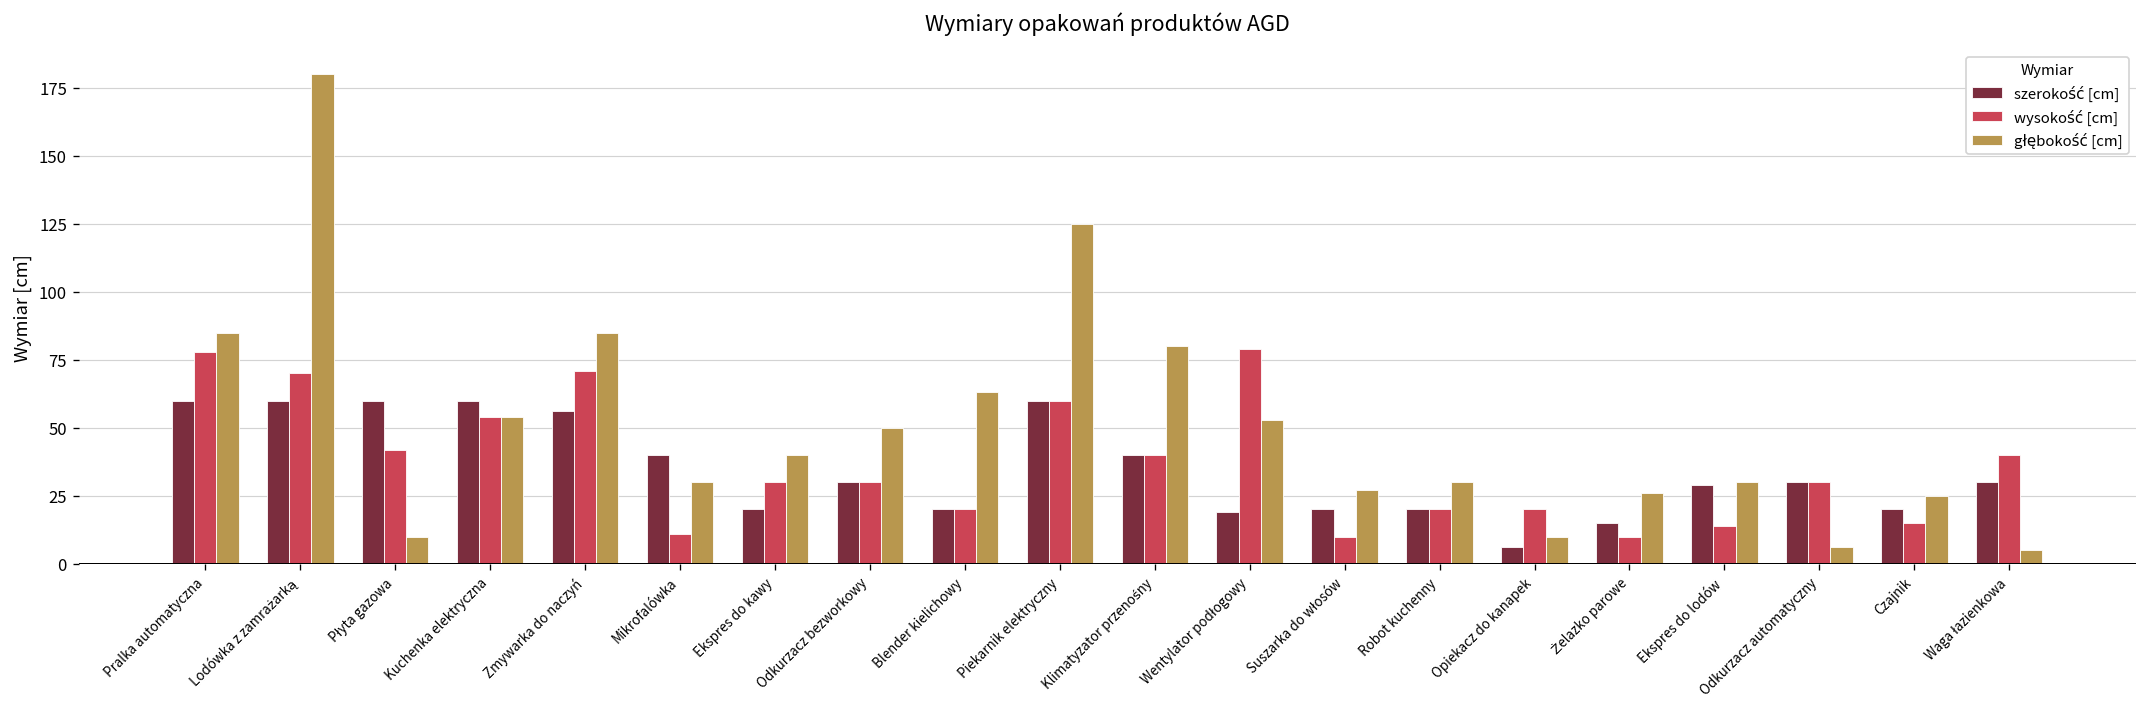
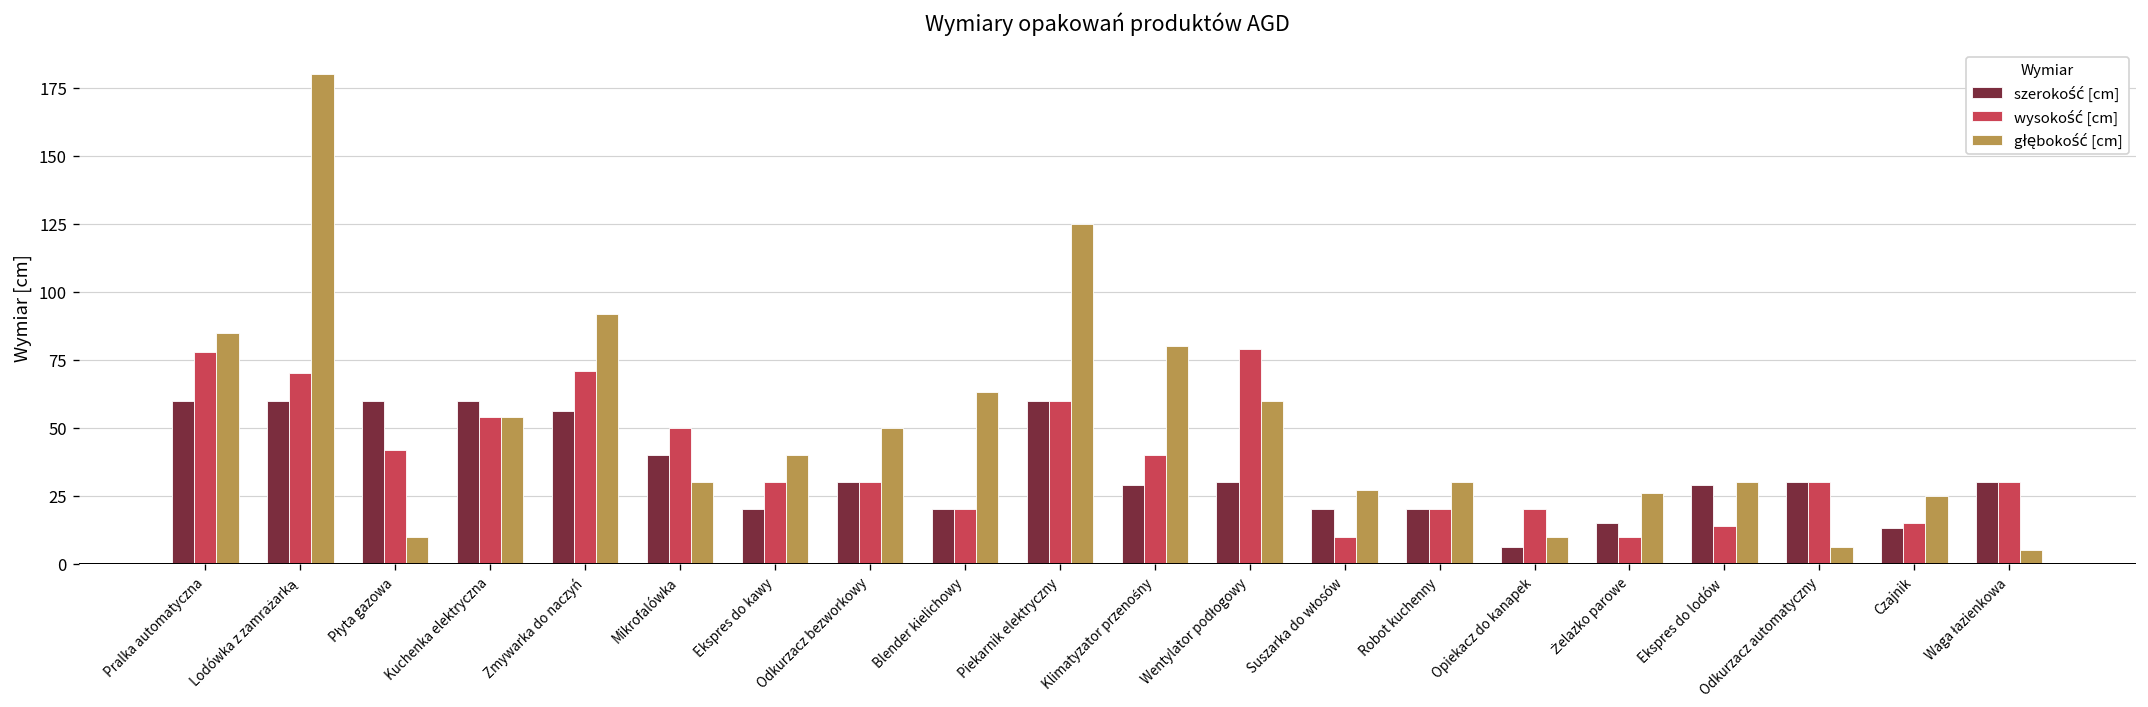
głębokość [cm], Zmywarka do naczyń: 85 -> 92
wysokość [cm], Mikrofalówka: 11 -> 50
szerokość [cm], Klimatyzator przenośny: 40 -> 29
szerokość [cm], Wentylator podłogowy: 19 -> 30
głębokość [cm], Wentylator podłogowy: 53 -> 60
szerokość [cm], Czajnik: 20 -> 13
wysokość [cm], Waga łazienkowa: 40 -> 30
